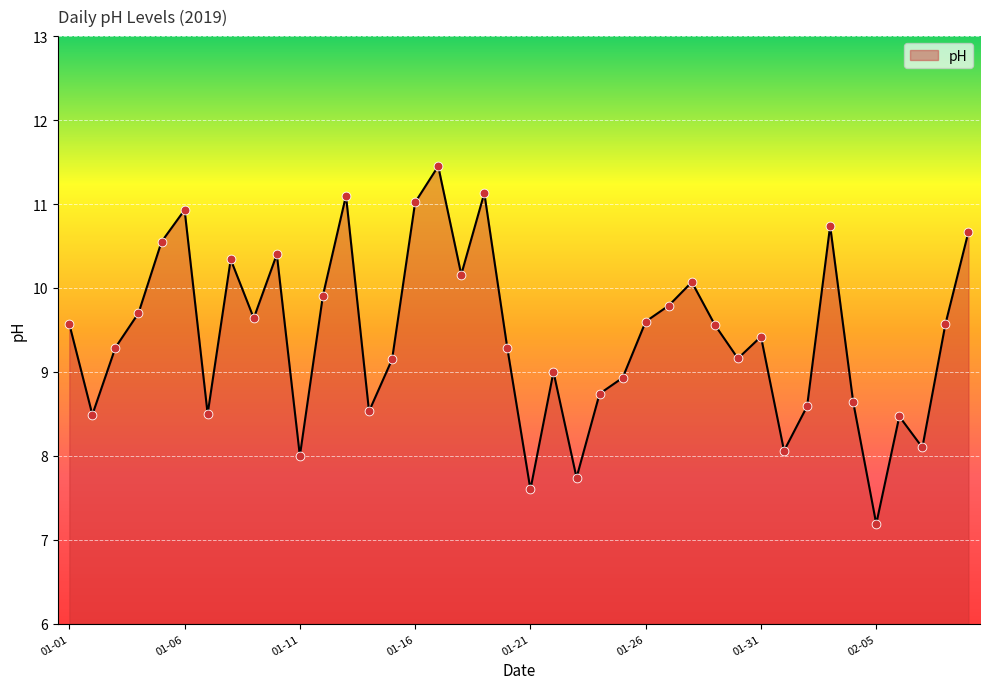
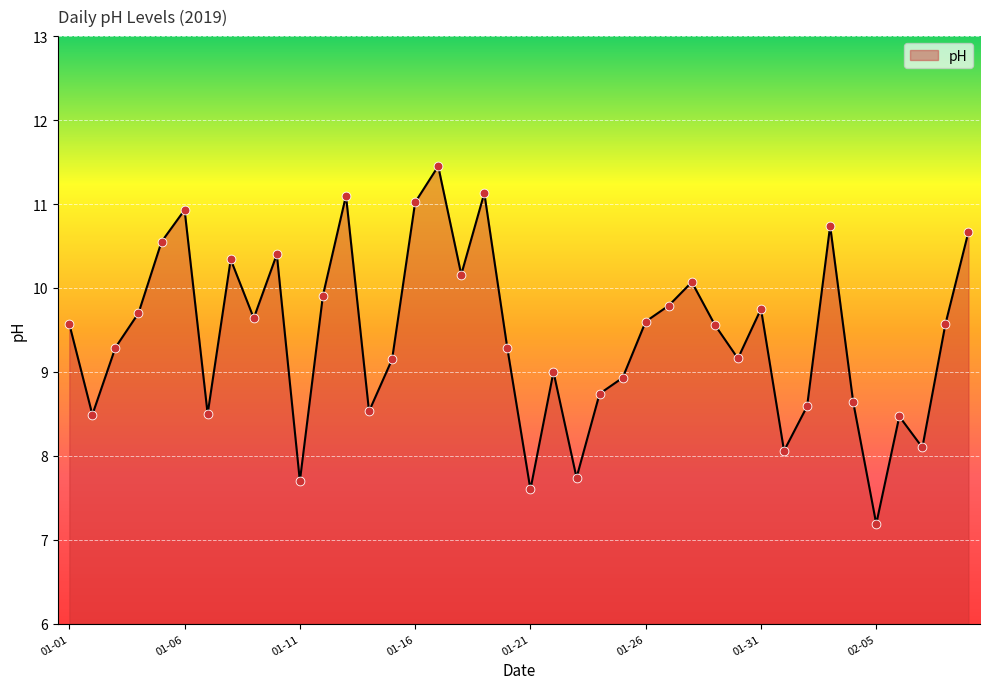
01-11: 8.0 -> 7.7
01-31: 9.4 -> 9.8
